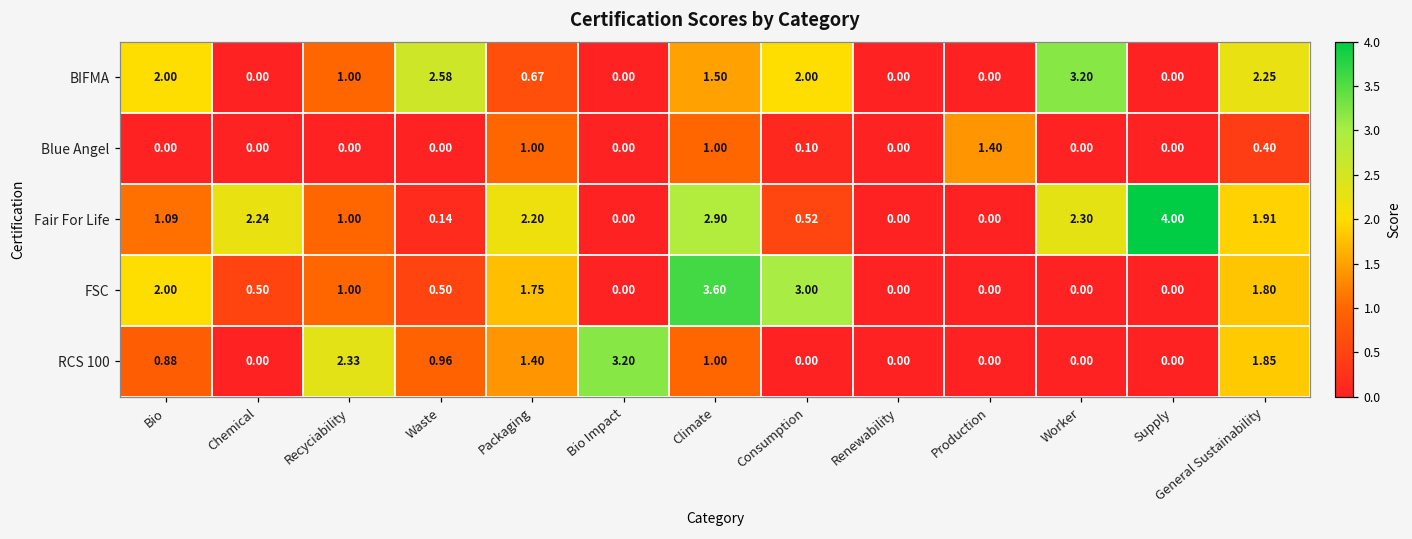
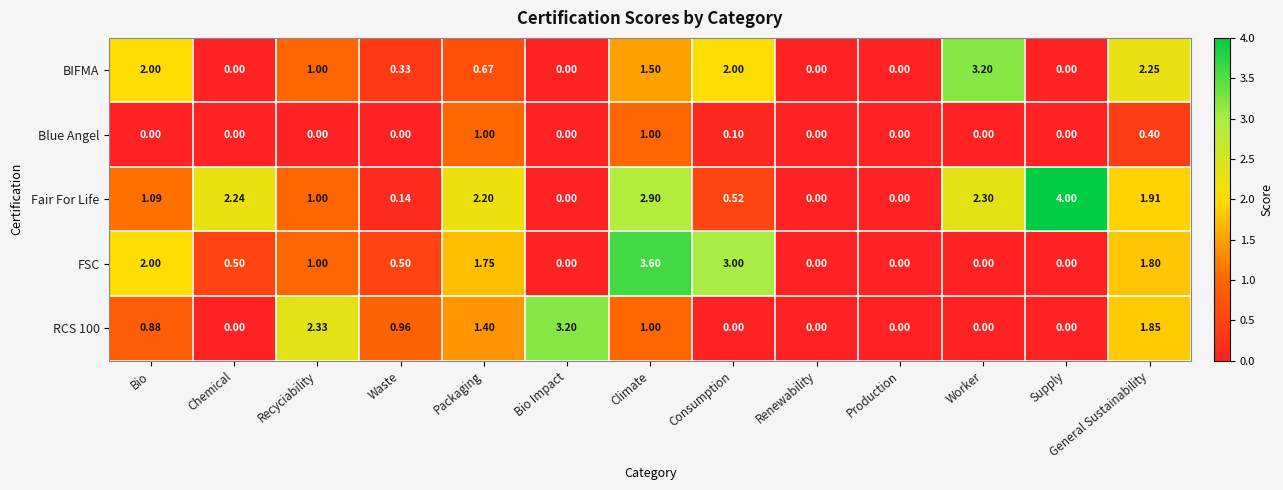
BIFMA, Waste: 2.58 -> 0.33
Blue Angel, Production: 1.40 -> 0.00
